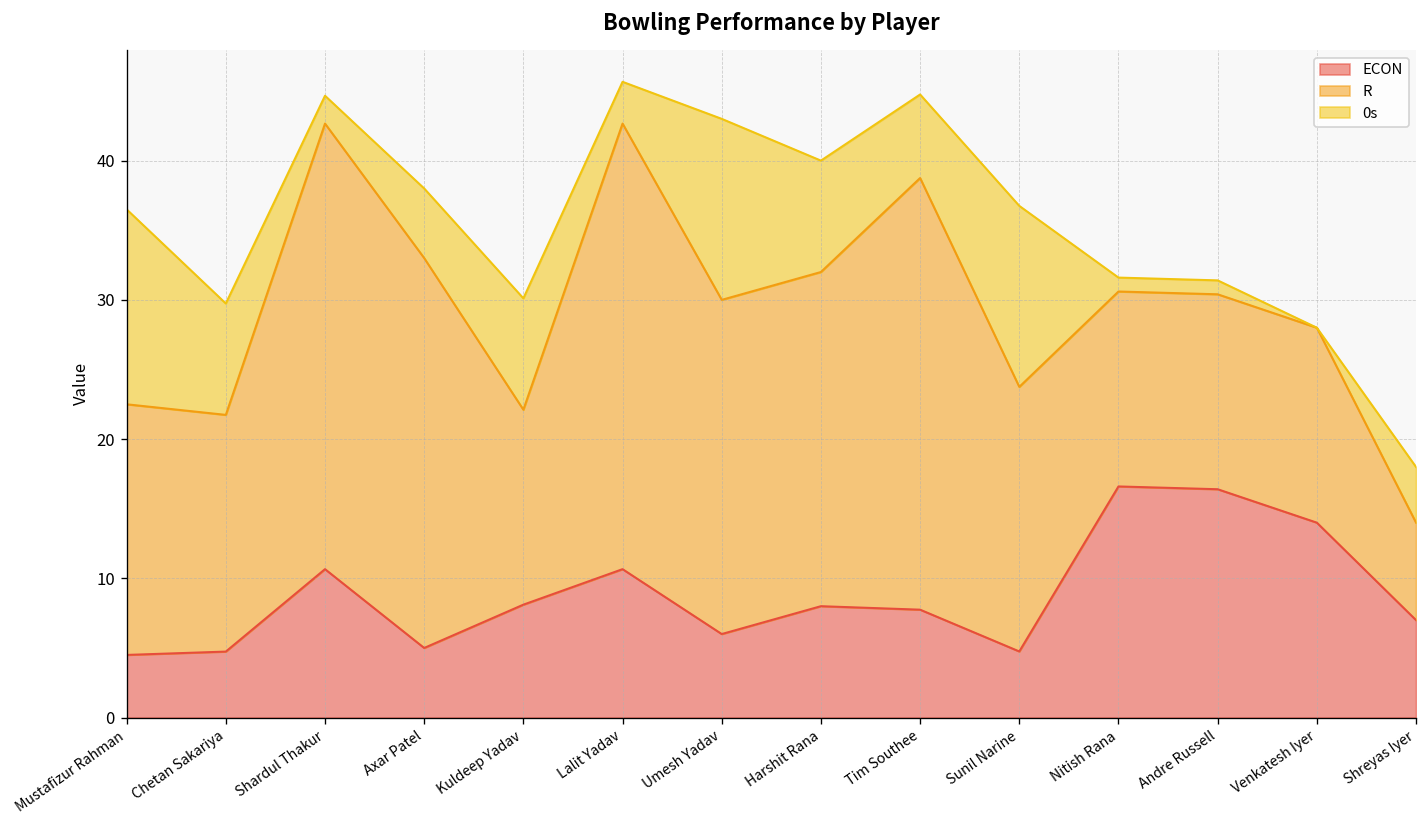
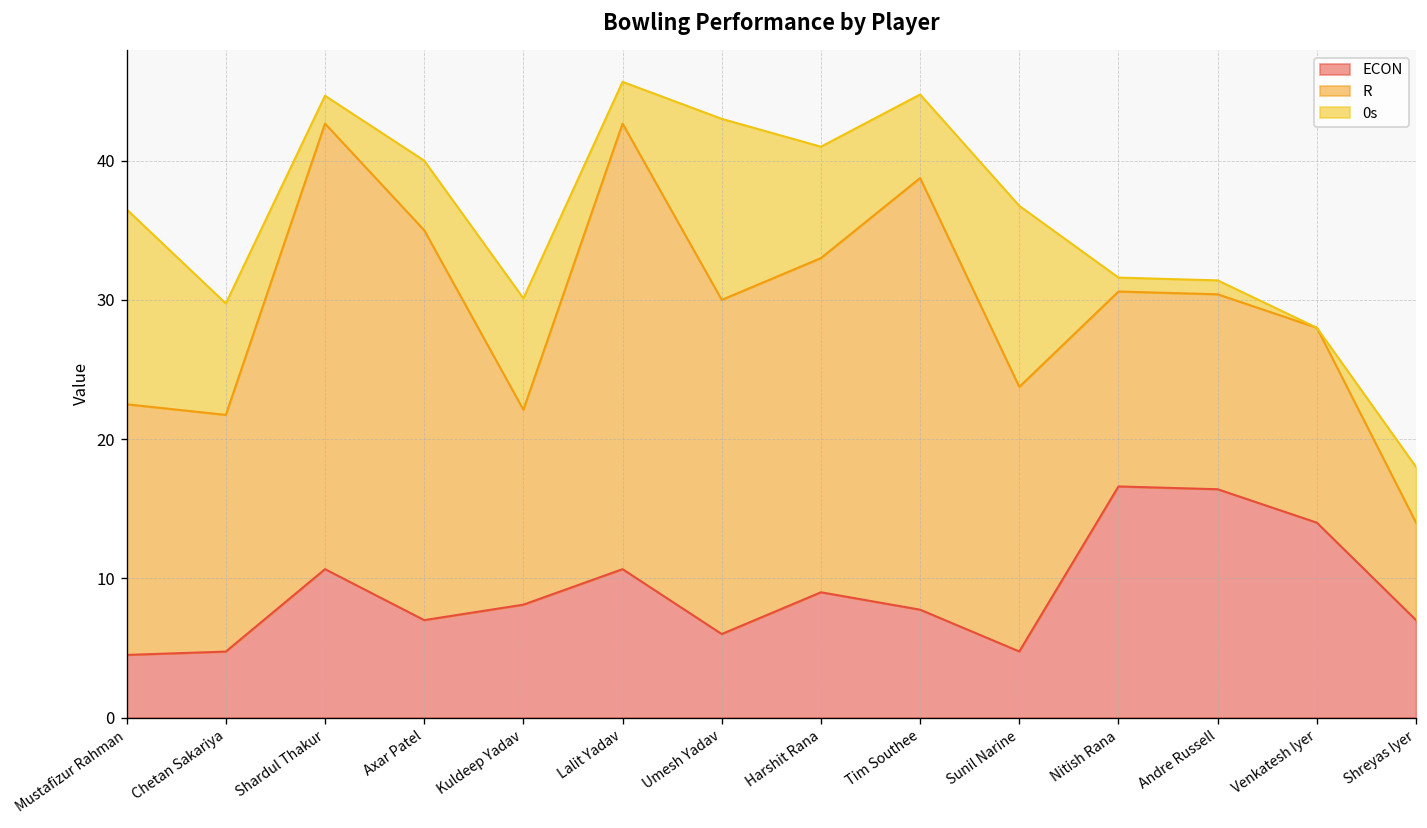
ECON, Axar Patel: 5 -> 7
ECON, Harshit Rana: 8 -> 9
